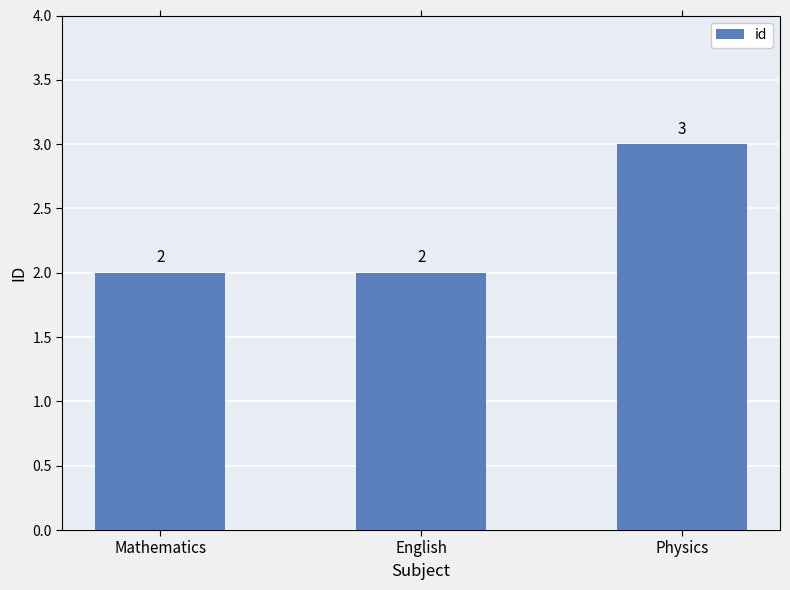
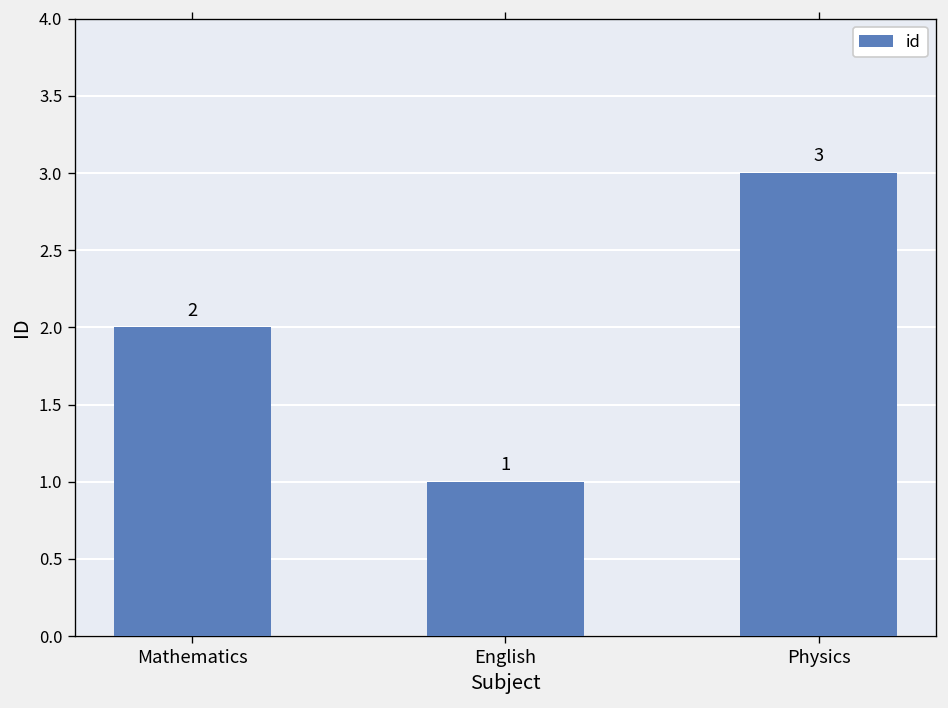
English: 2 -> 1
